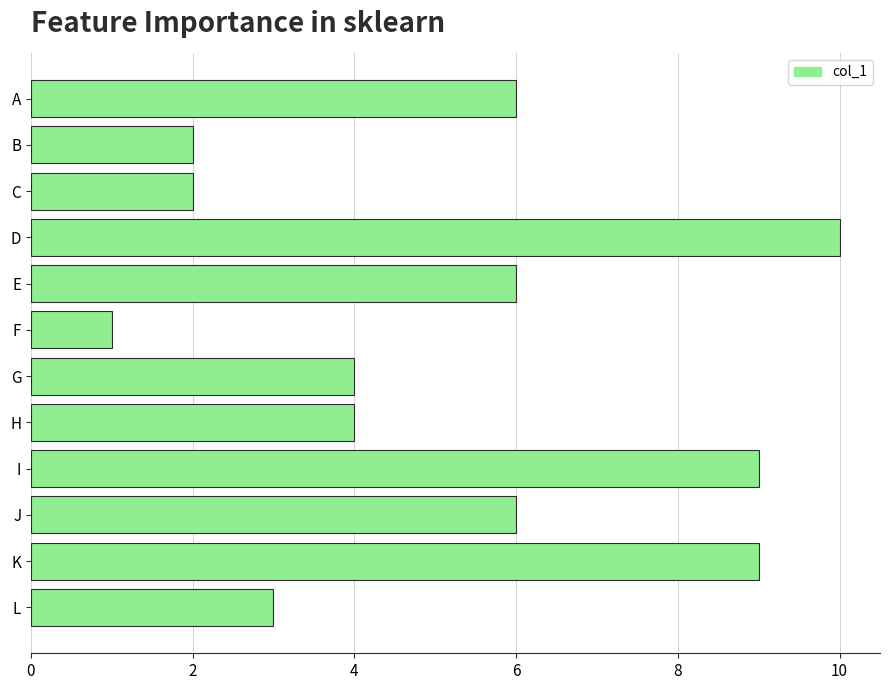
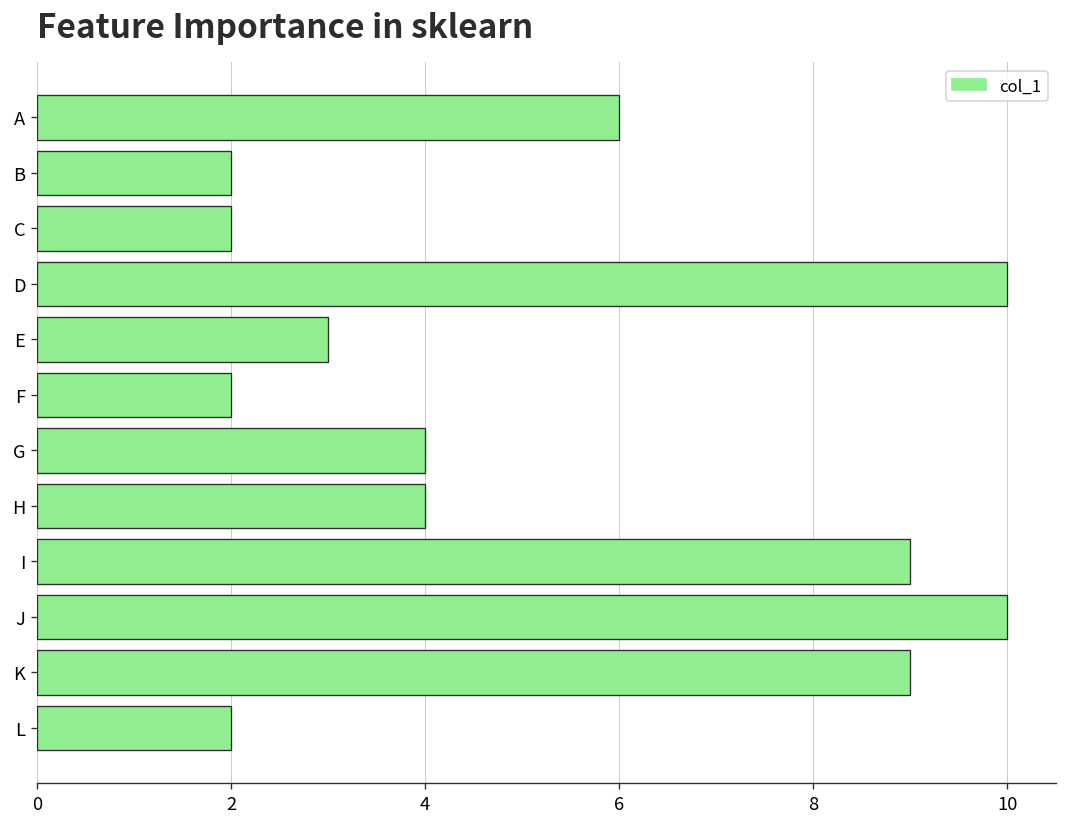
E: 6 -> 3
F: 1 -> 2
J: 6 -> 10
L: 3 -> 2
